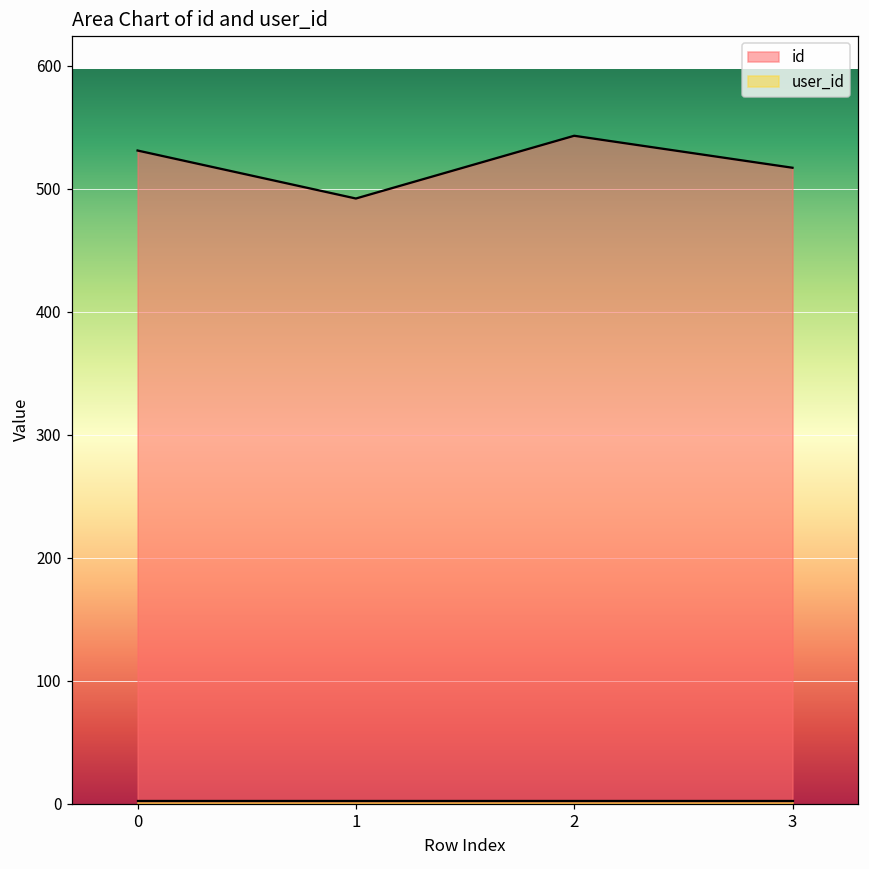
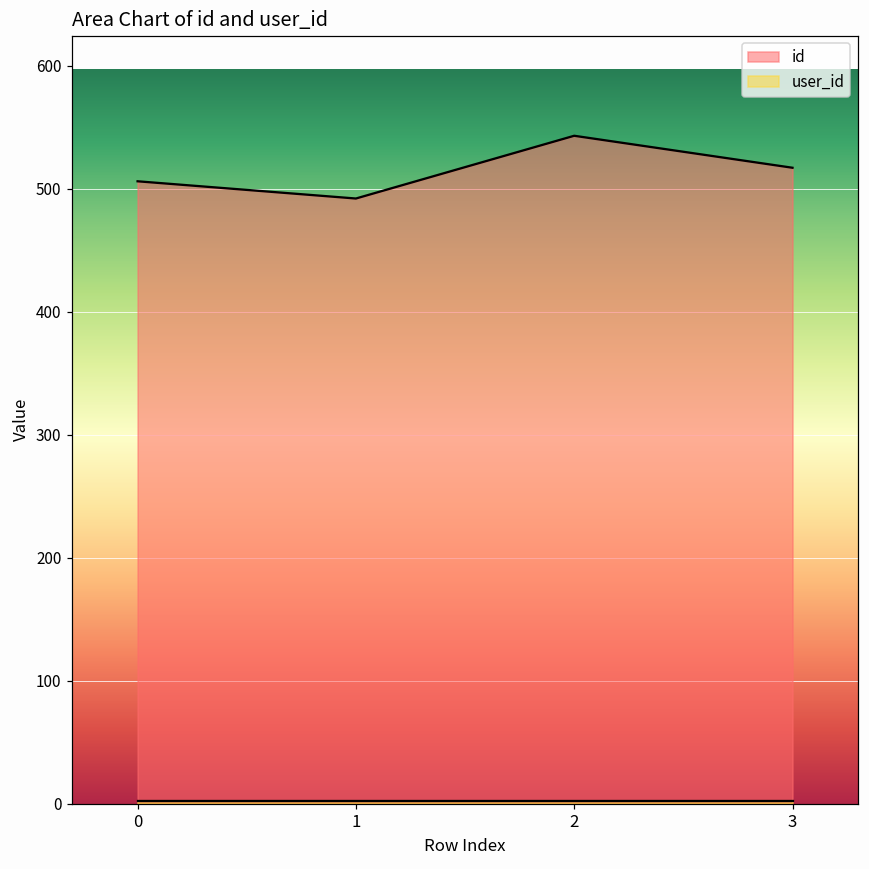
id, 0: 531 -> 506
